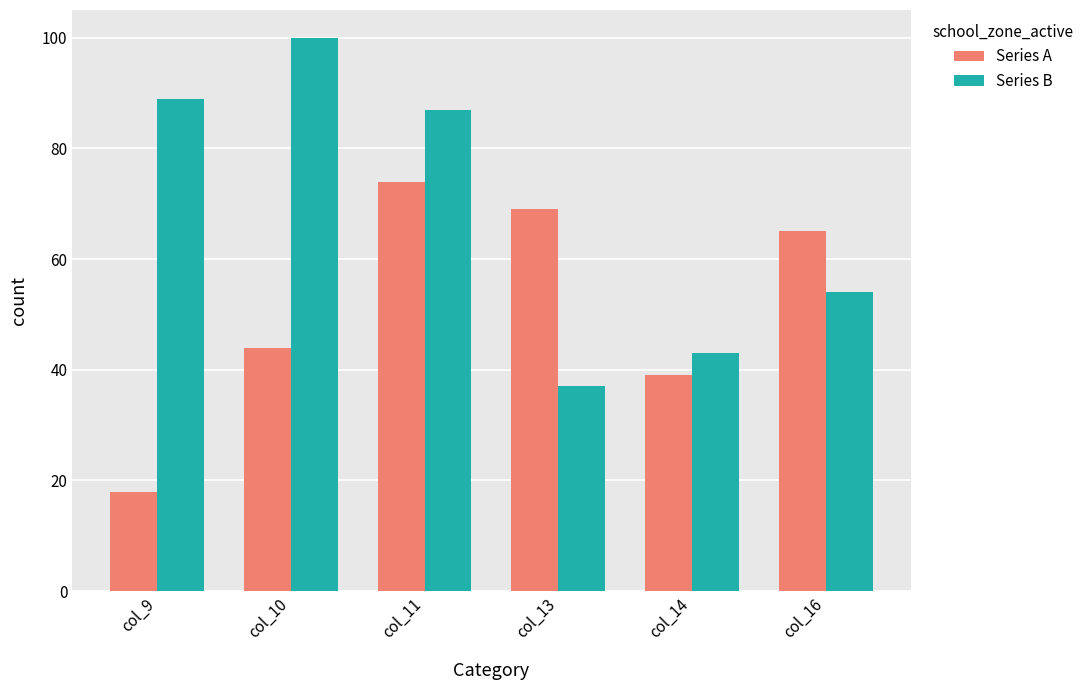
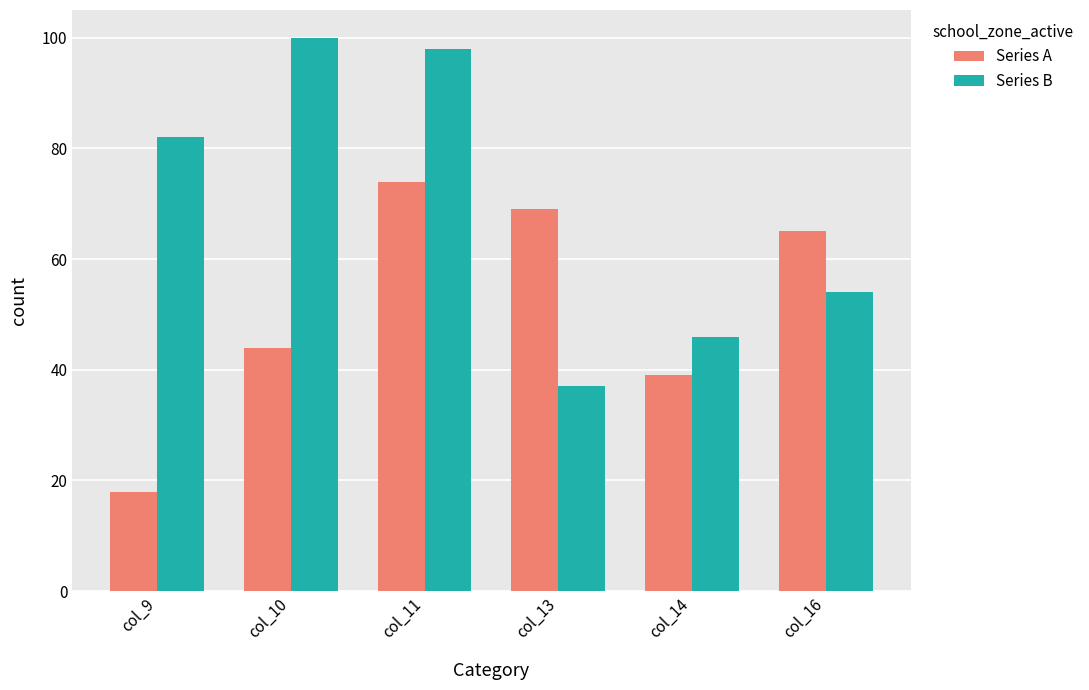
Series B, col_9: 89 -> 82
Series B, col_11: 87 -> 98
Series B, col_14: 43 -> 46
